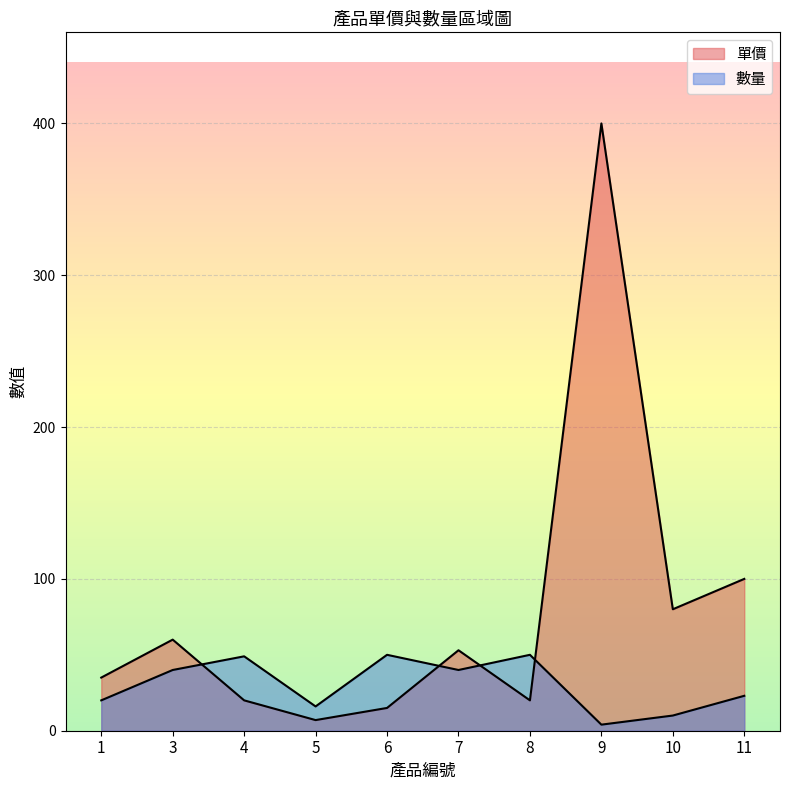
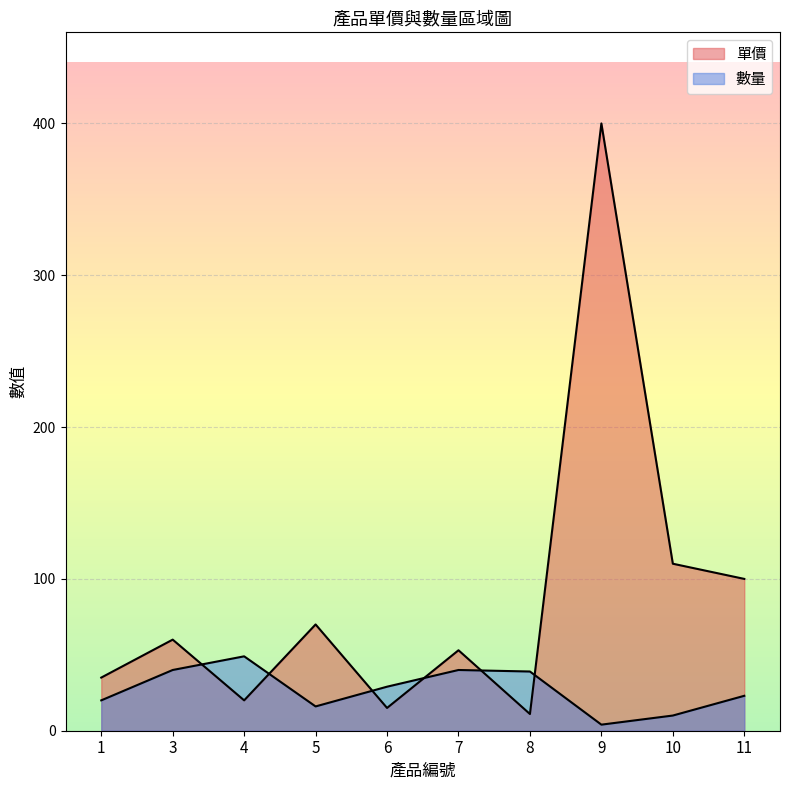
單價, 5: 7 -> 70
數量, 6: 50 -> 29
單價, 8: 20 -> 11
數量, 8: 50 -> 39
單價, 10: 80 -> 110
